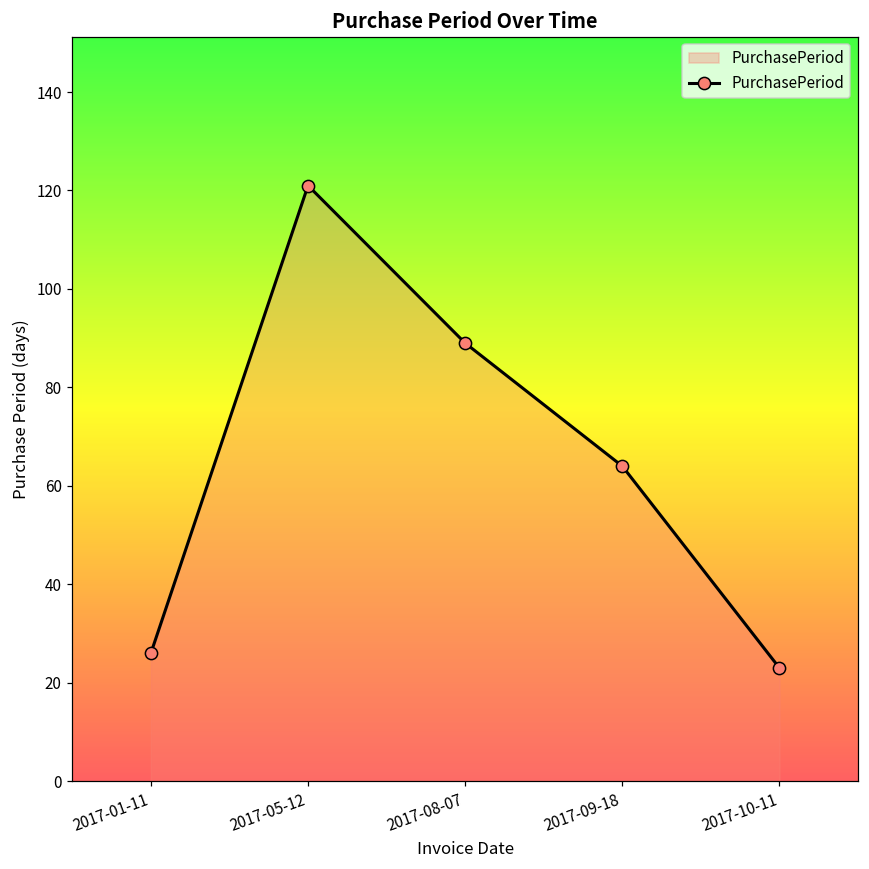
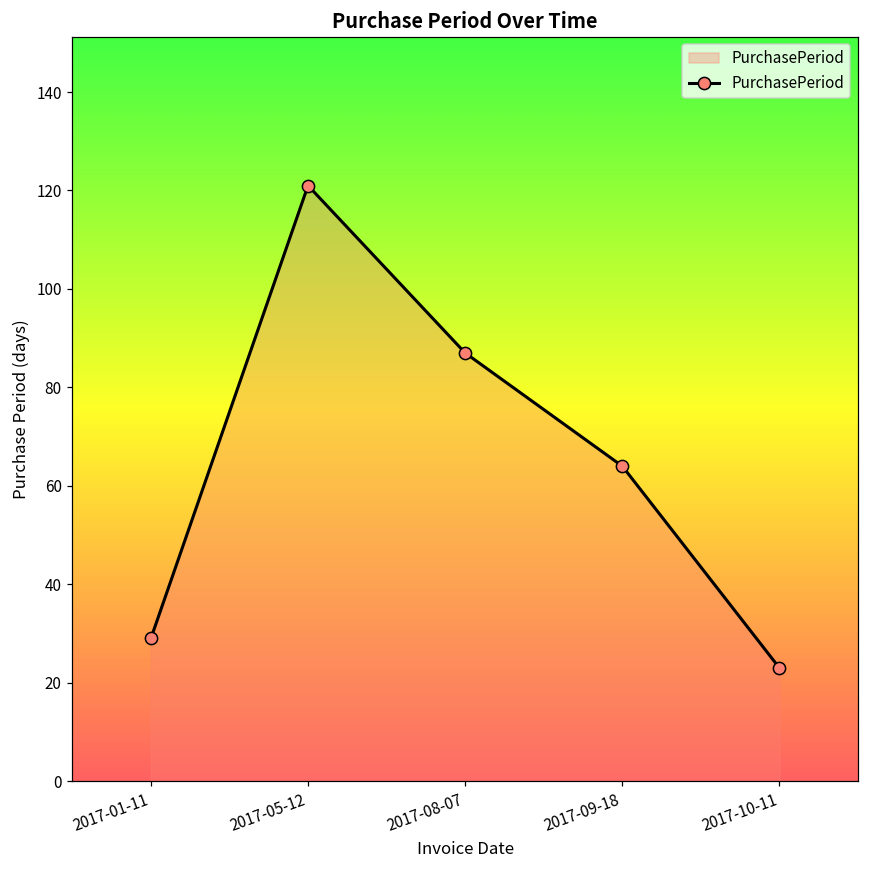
2017-01-11: 26 -> 29
2017-08-07: 89 -> 87
